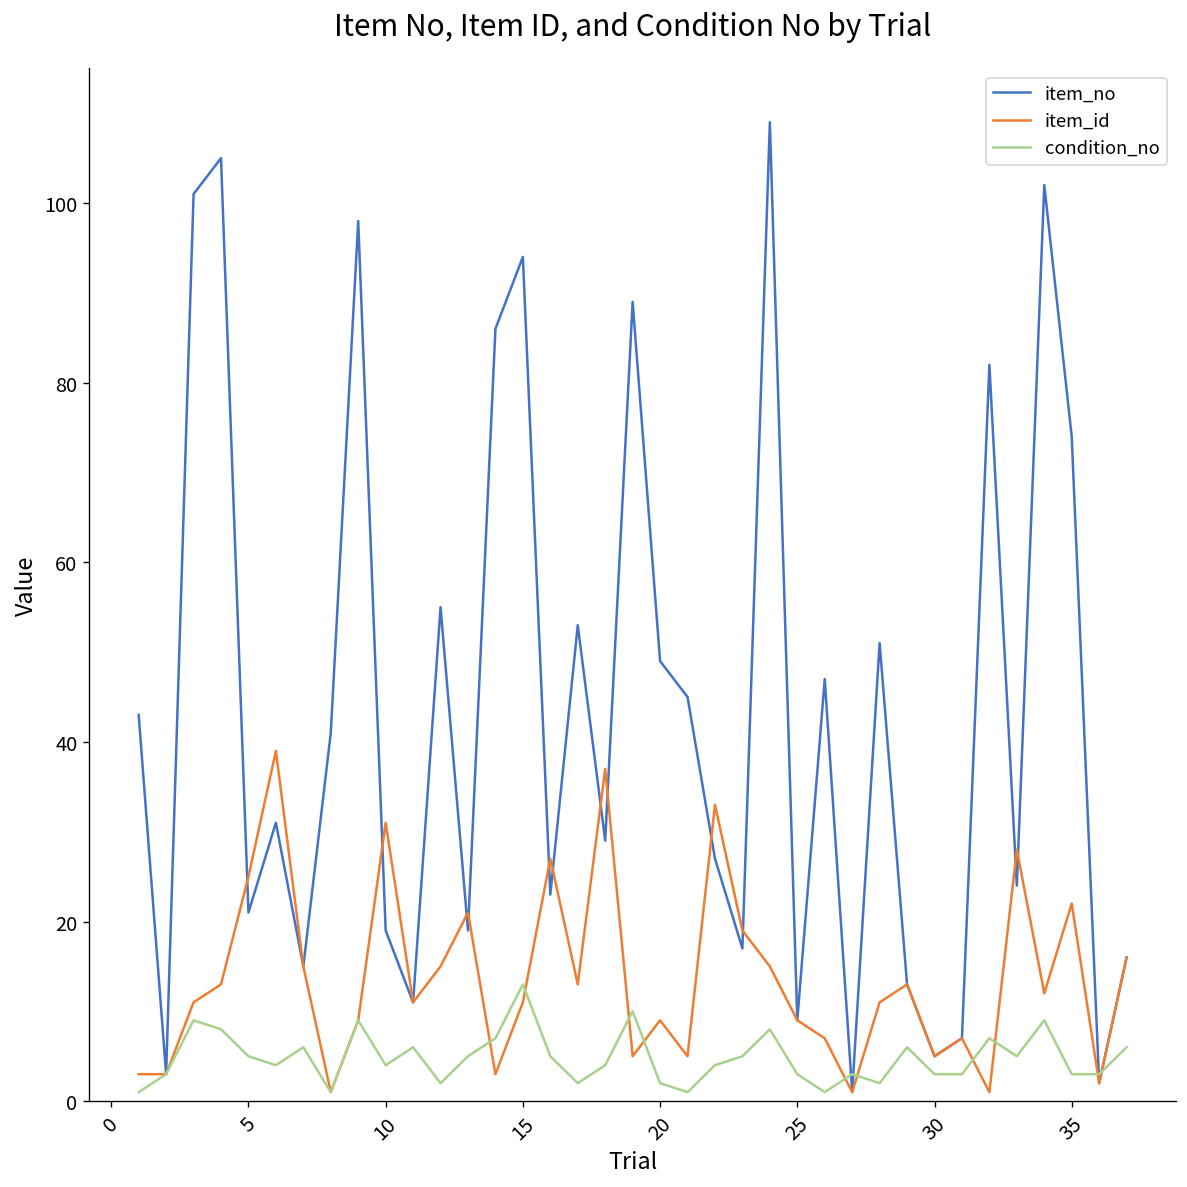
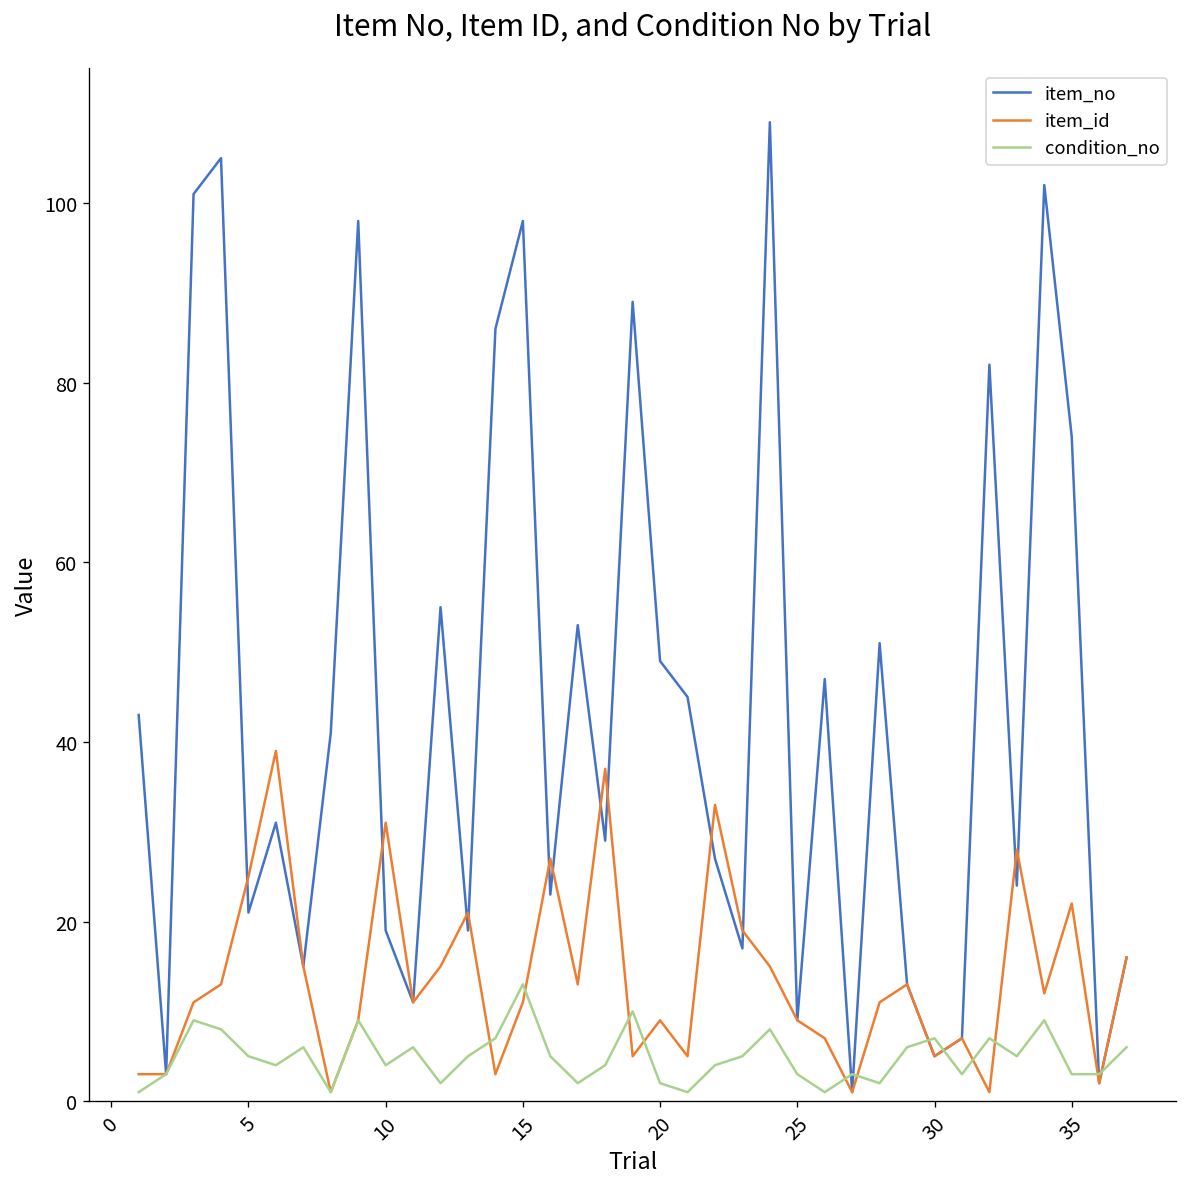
item_no, 15: 94 -> 98
condition_no, 30: 3 -> 7
